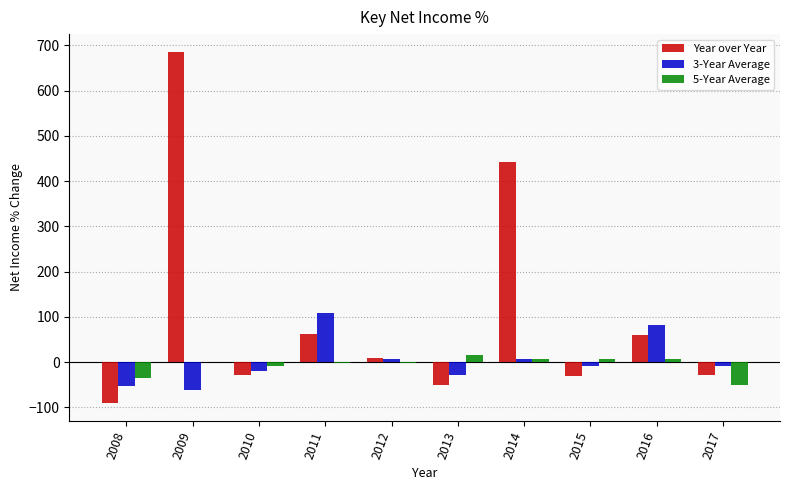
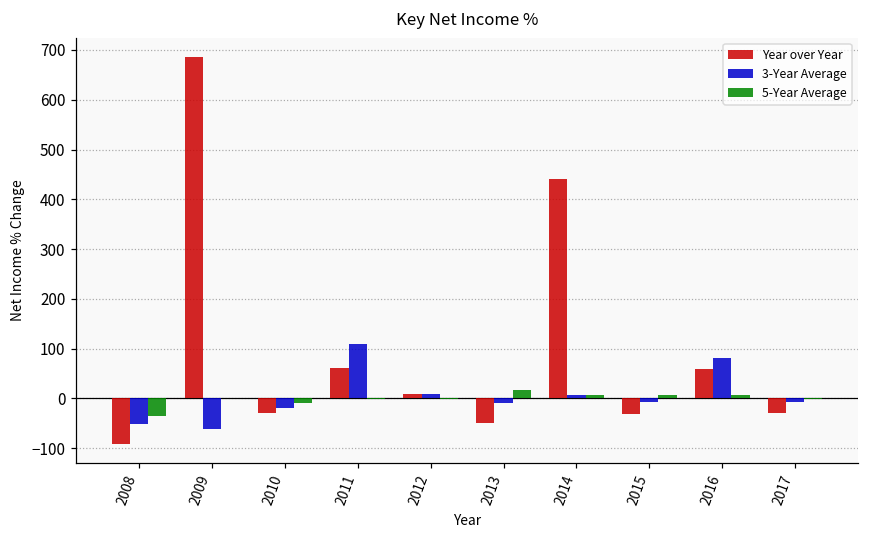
3-Year Average, 2013: -30 -> -10
5-Year Average, 2017: -50 -> 0
